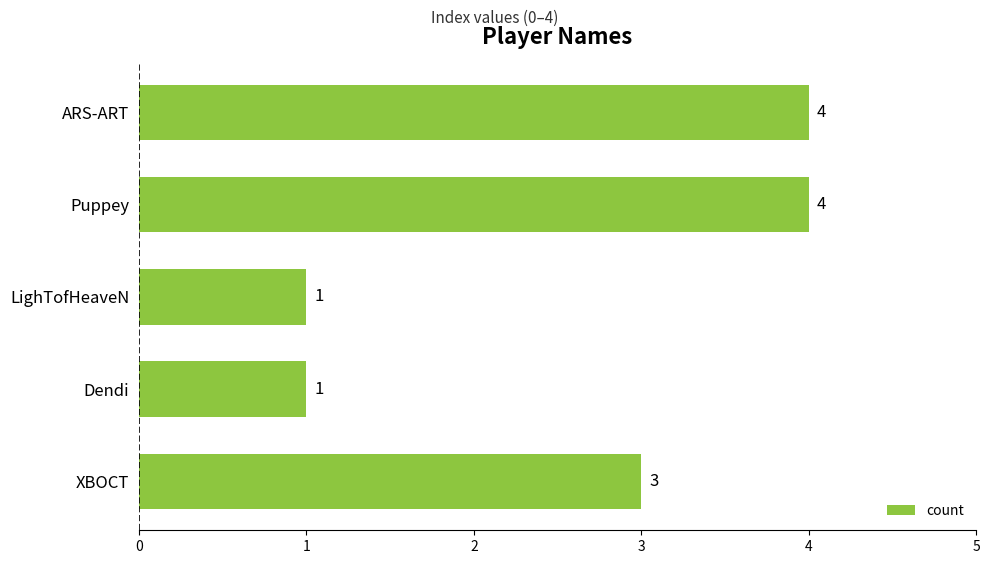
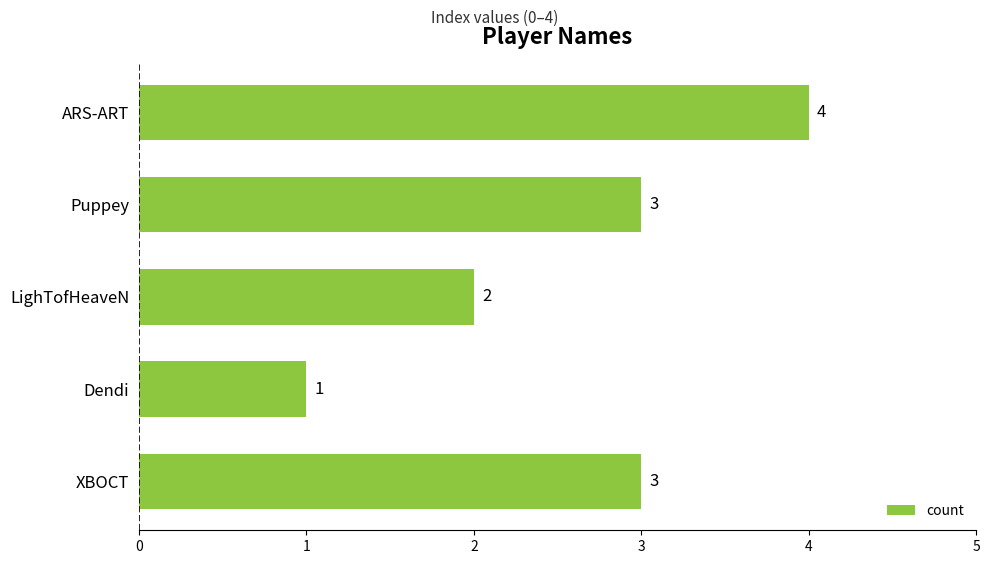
Puppey: 4 -> 3
LighTofHeaveN: 1 -> 2
